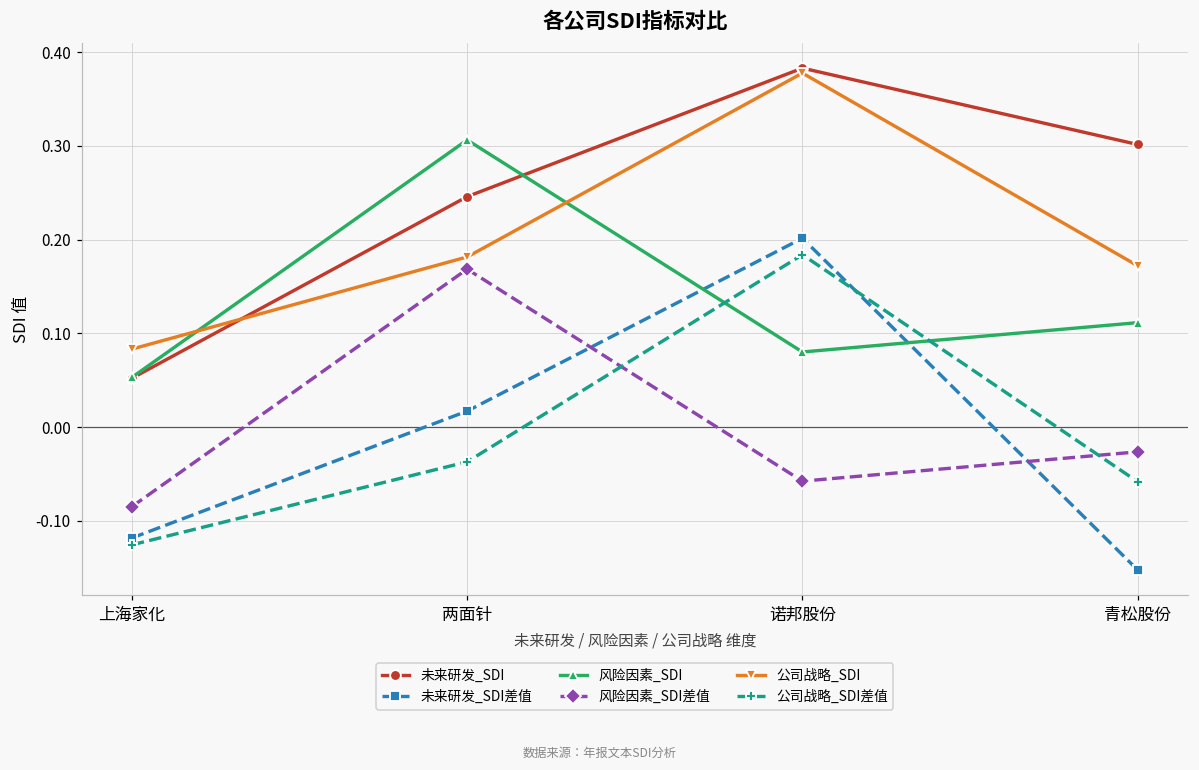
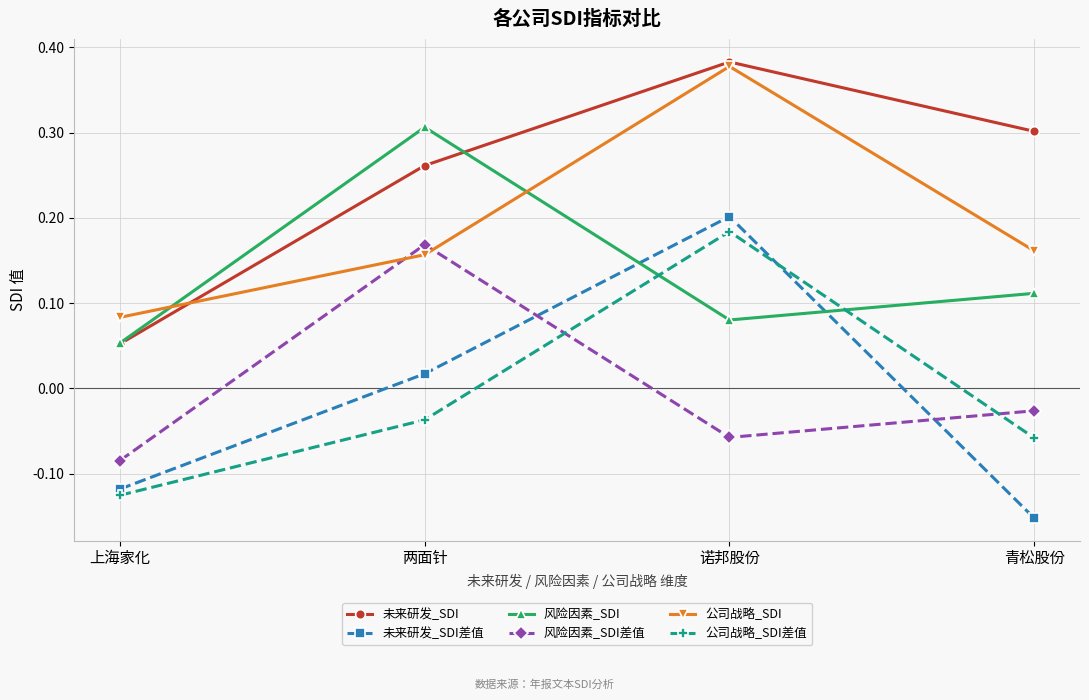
未来研发_SDI, 两面针: 0.25 -> 0.26
公司战略_SDI, 两面针: 0.18 -> 0.16
公司战略_SDI, 青松股份: 0.17 -> 0.16
